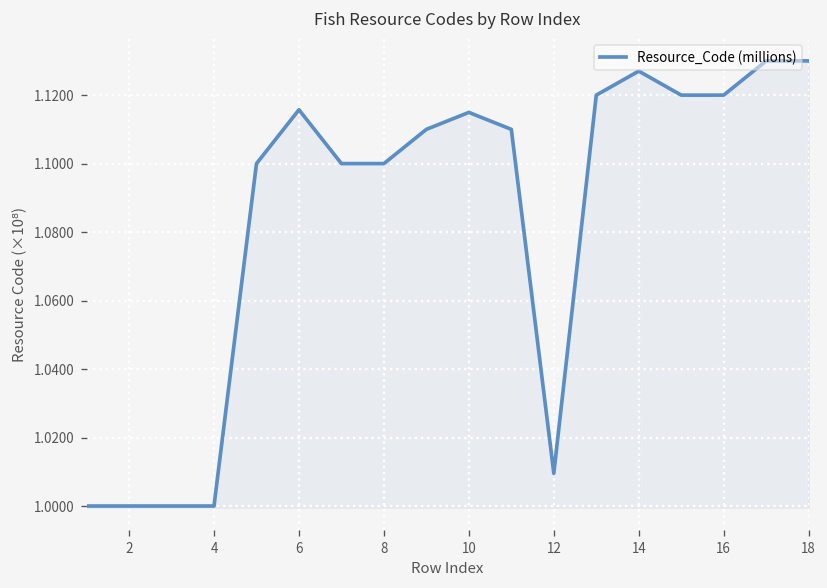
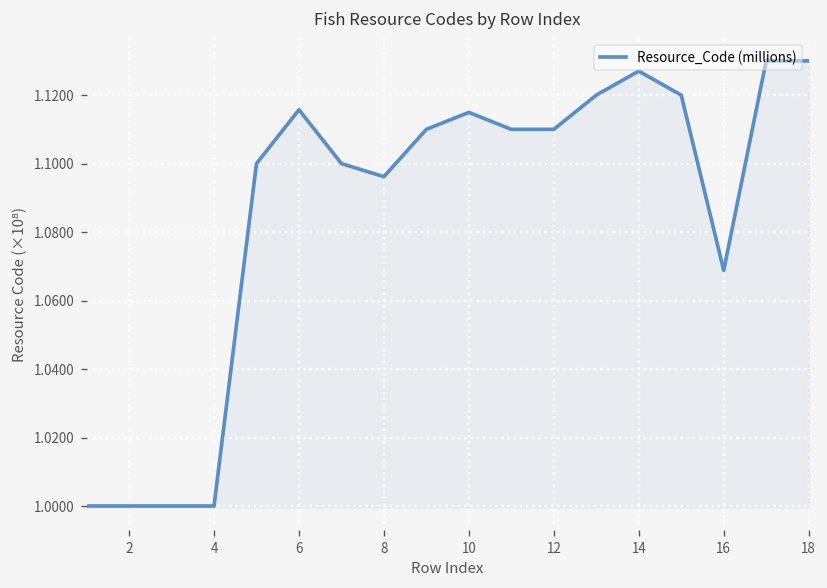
8: 1.100 -> 1.096
12: 1.010 -> 1.110
16: 1.120 -> 1.069
